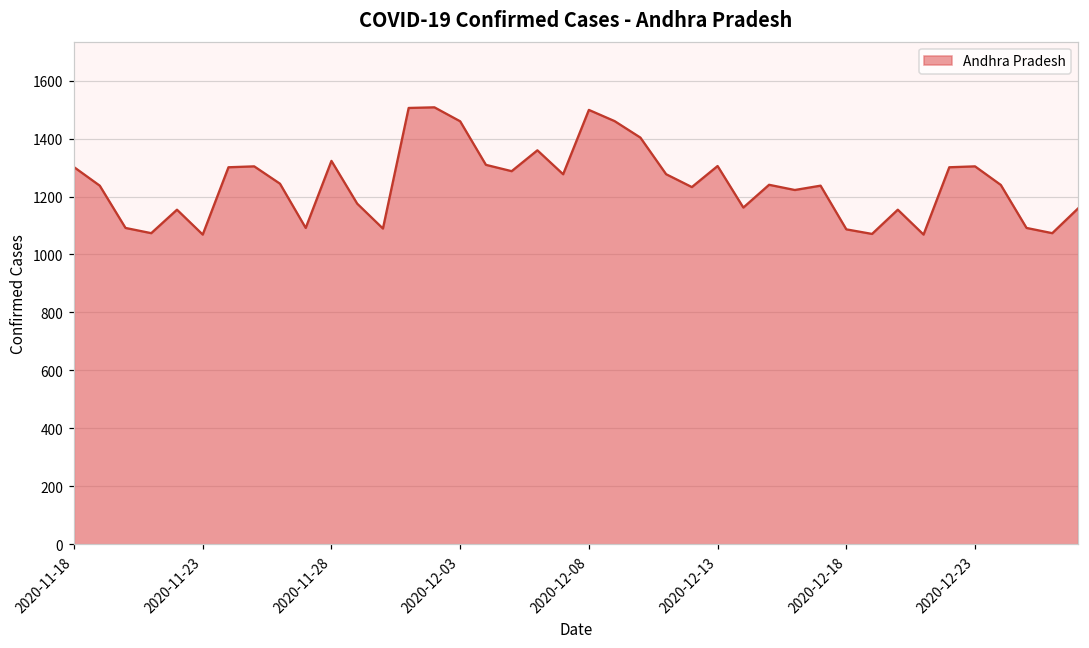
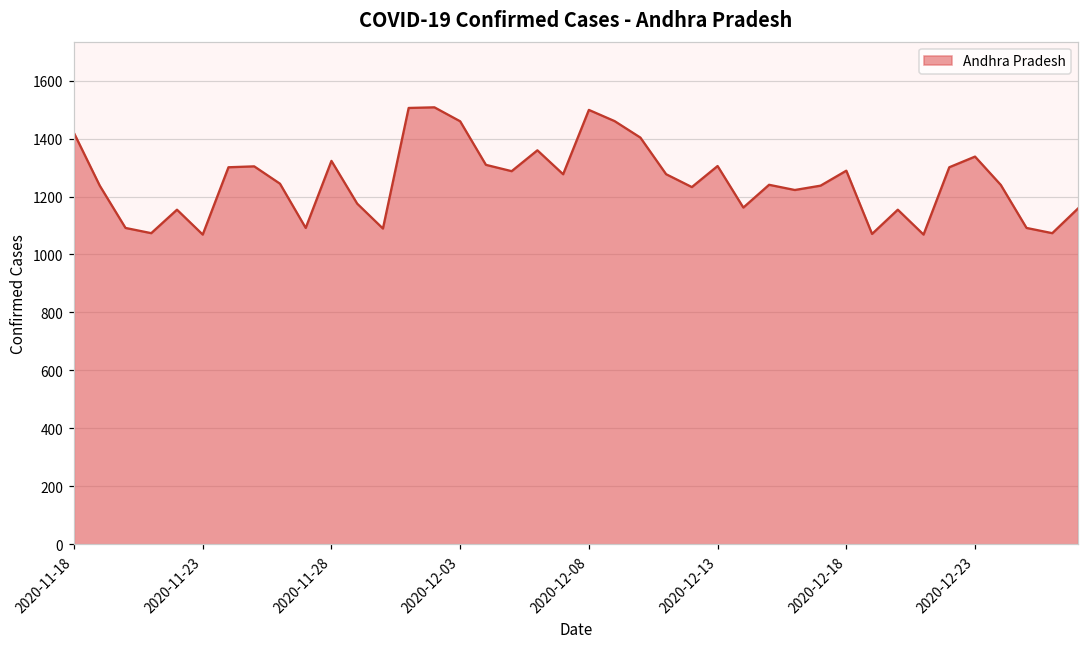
2020-11-18: 1300 -> 1420
2020-12-18: 1090 -> 1290
2020-12-23: 1300 -> 1340
